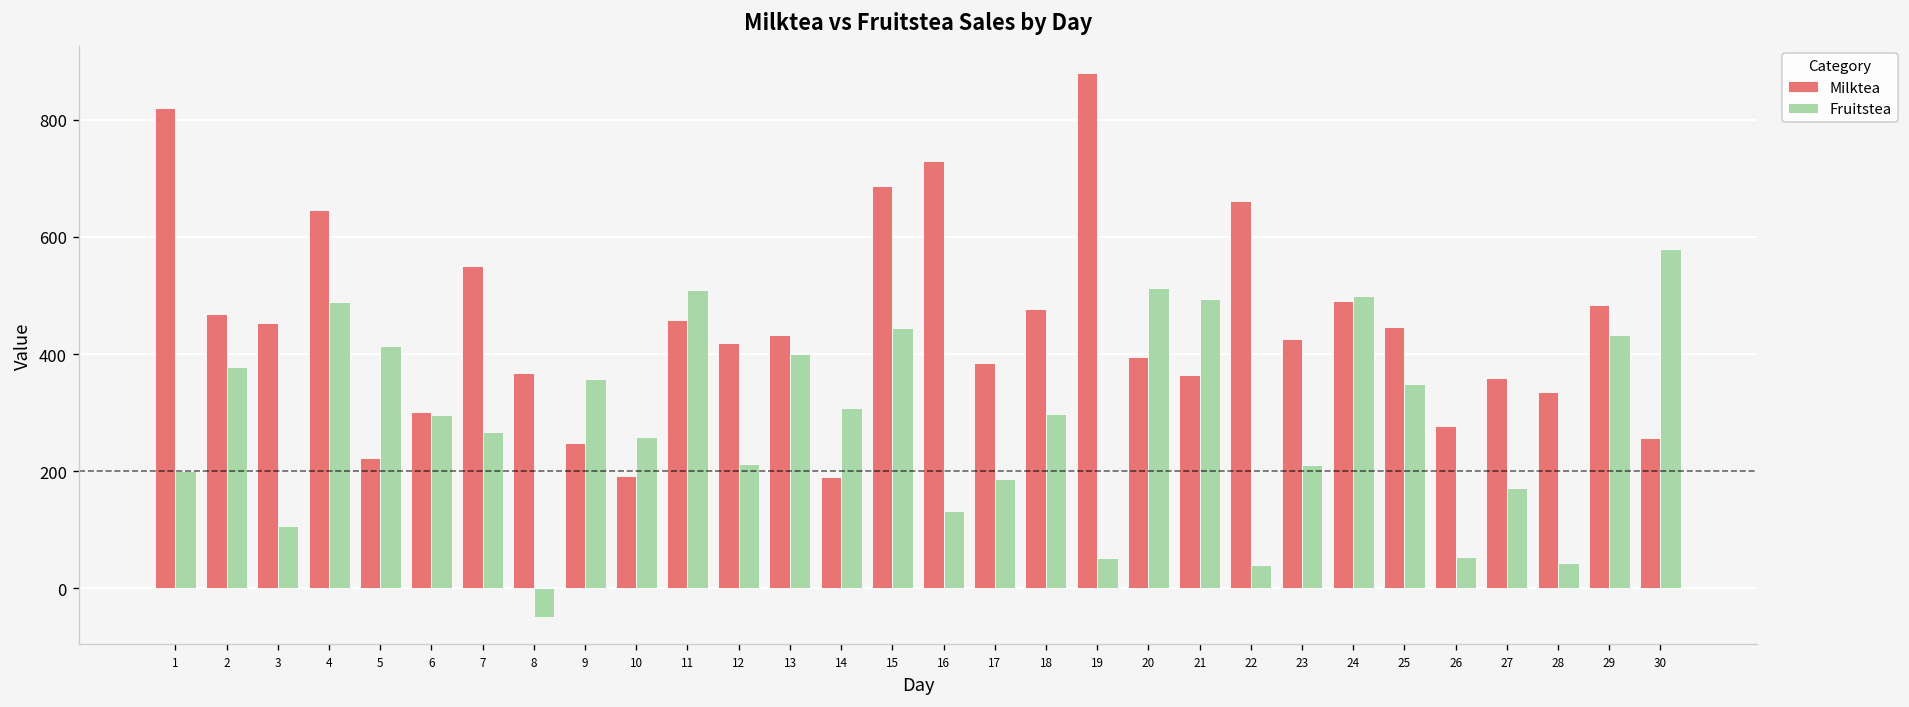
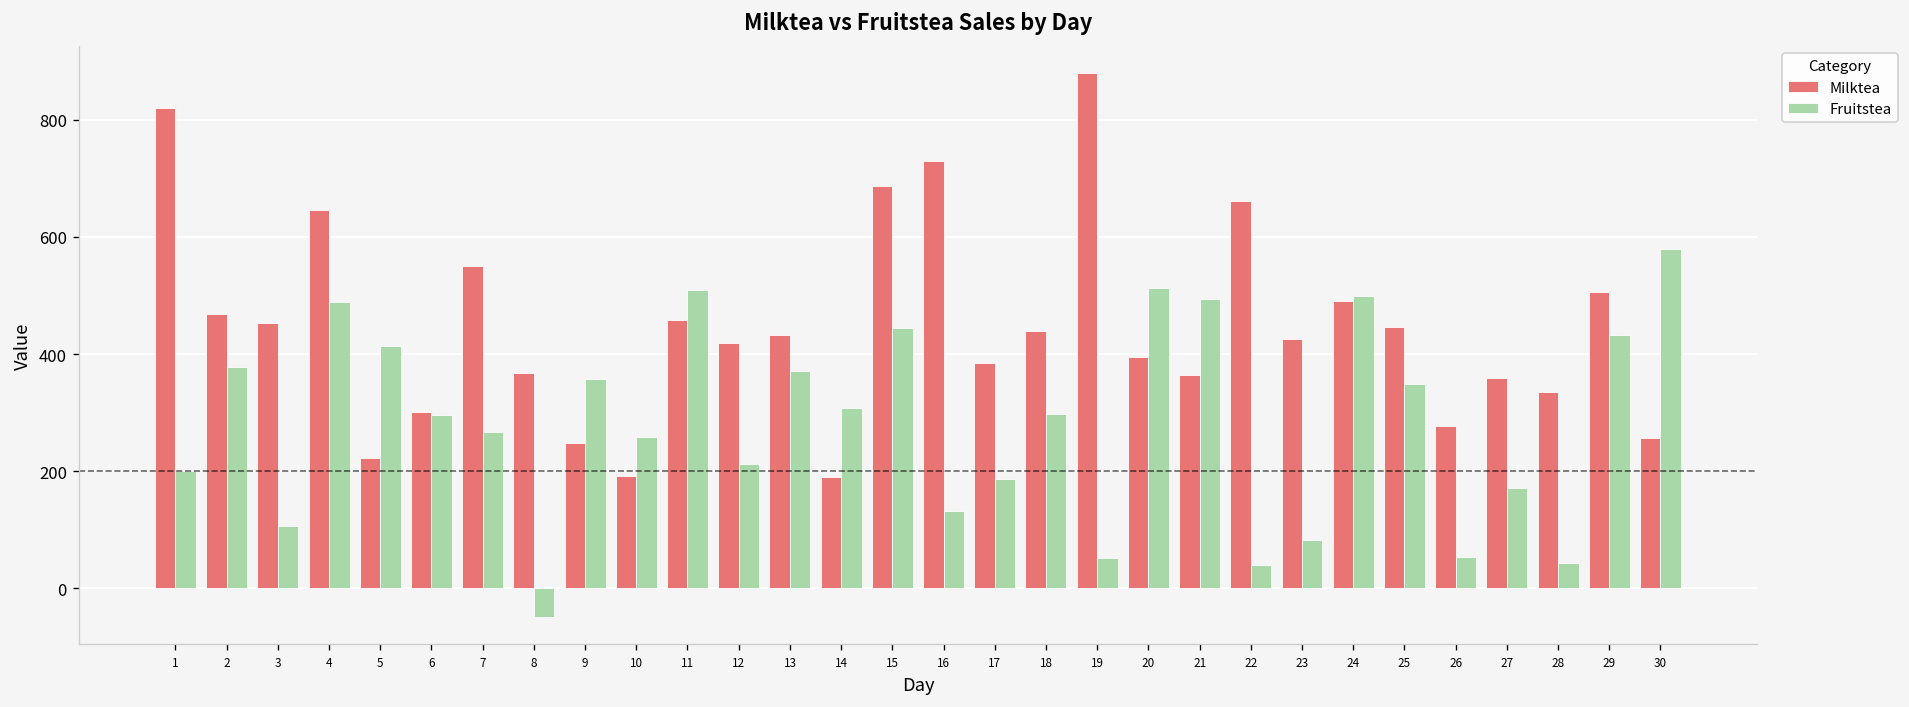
Fruitstea, 13: 400 -> 370
Milktea, 18: 480 -> 440
Fruitstea, 23: 210 -> 80
Milktea, 29: 480 -> 510
